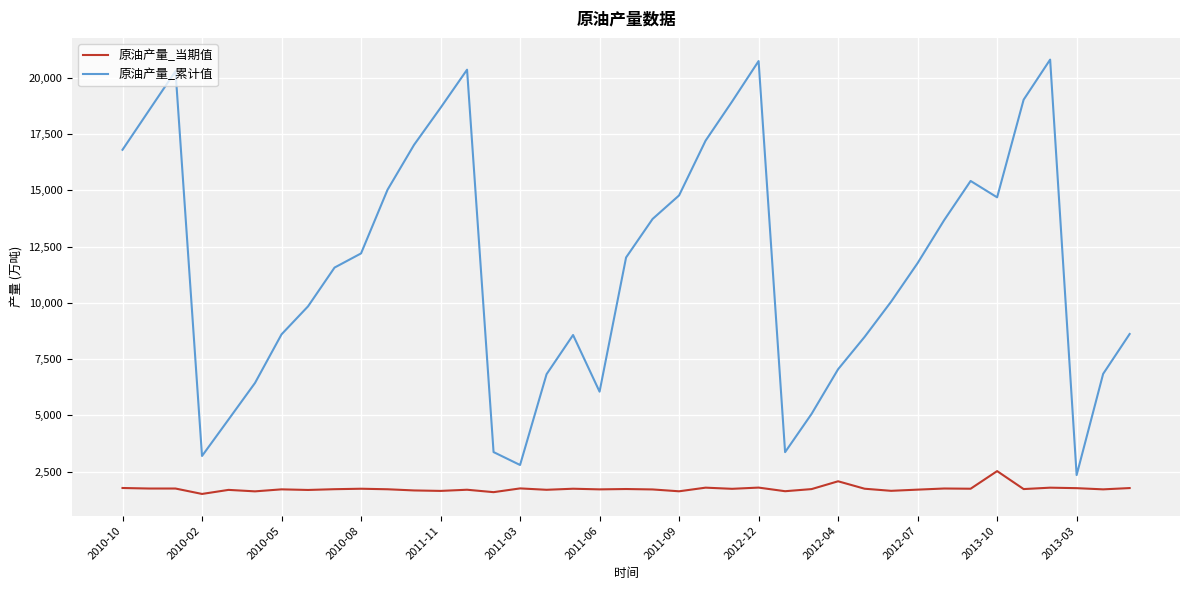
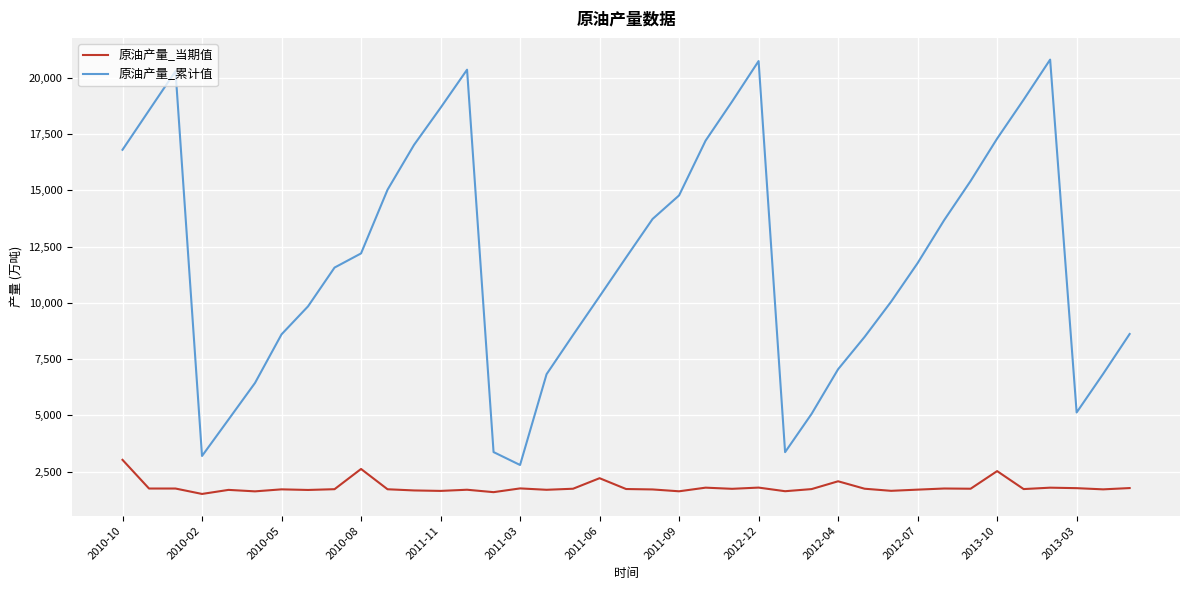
原油产量_当期值, 2010-10: 1,800 -> 3,000
原油产量_当期值, 2010-08: 1,700 -> 2,600
原油产量_当期值, 2011-06: 1,700 -> 2,200
原油产量_累计值, 2011-06: 6,100 -> 10,300
原油产量_累计值, 2013-10: 14,700 -> 17,300
原油产量_累计值, 2013-03: 2,400 -> 5,100
